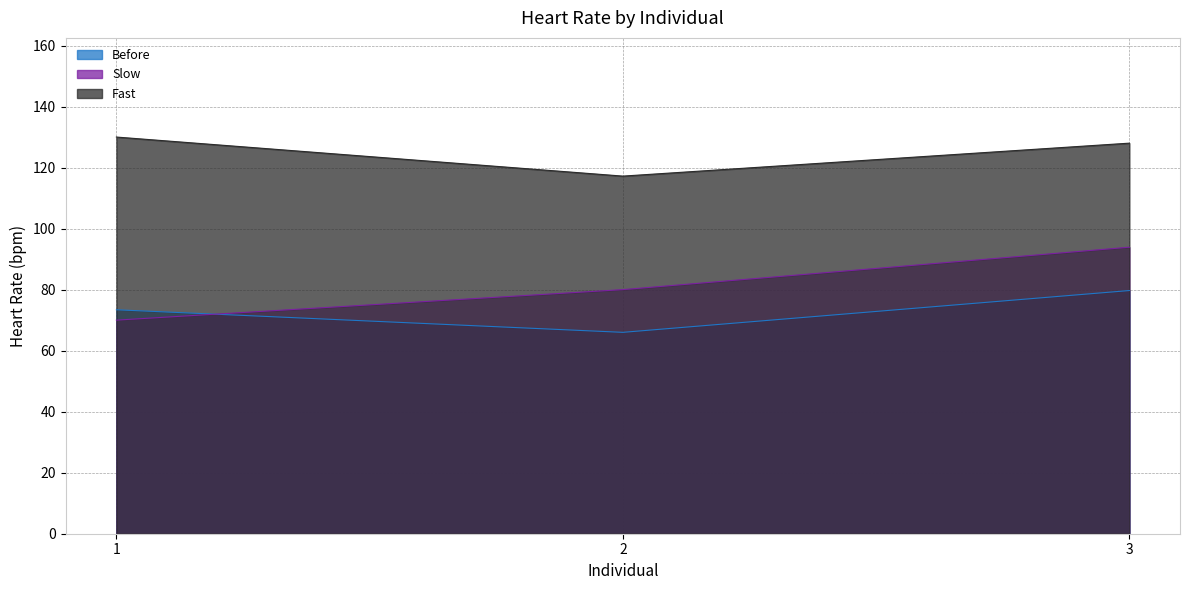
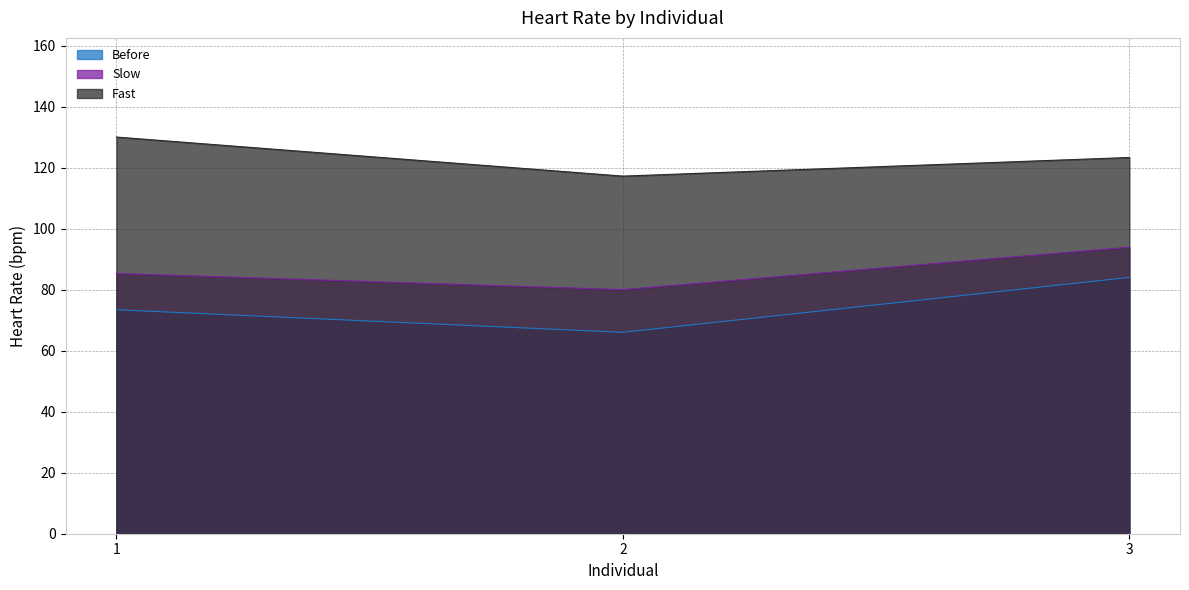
Slow, 1: 70 -> 85
Before, 3: 80 -> 84
Fast, 3: 128 -> 123
